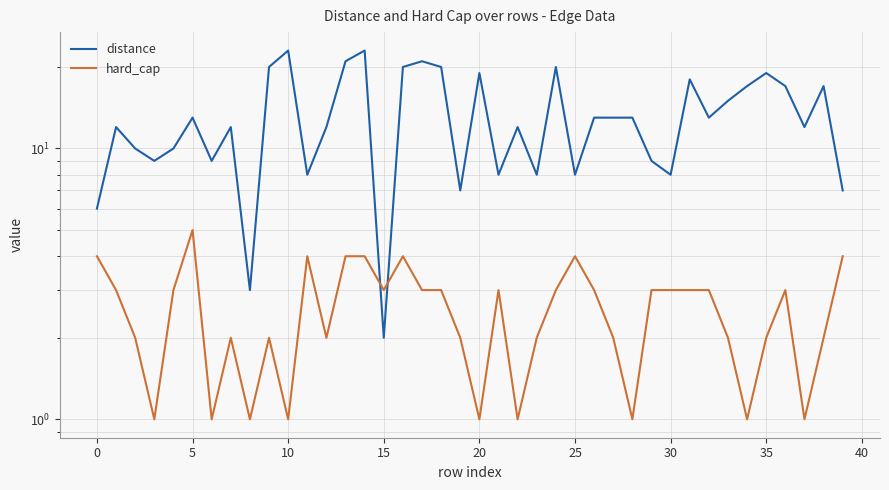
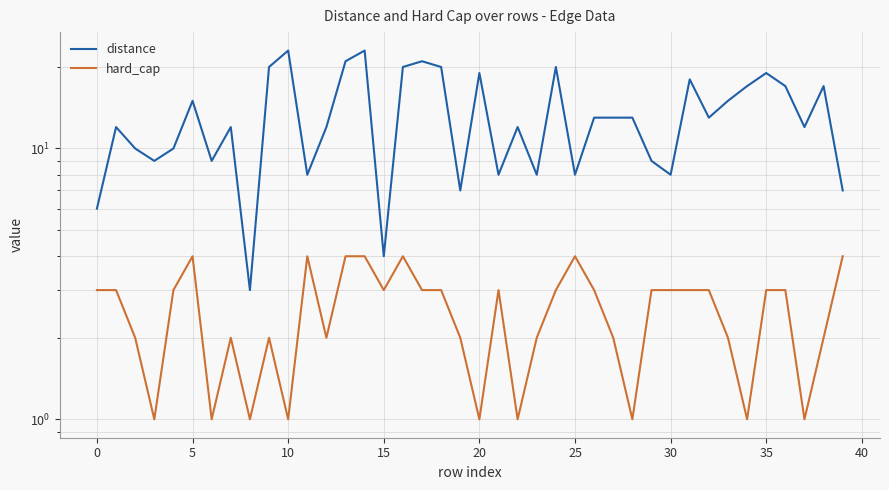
hard_cap, 0: 4 -> 3
distance, 5: 13 -> 15
hard_cap, 5: 5 -> 4
distance, 15: 2 -> 4
hard_cap, 35: 2 -> 3
